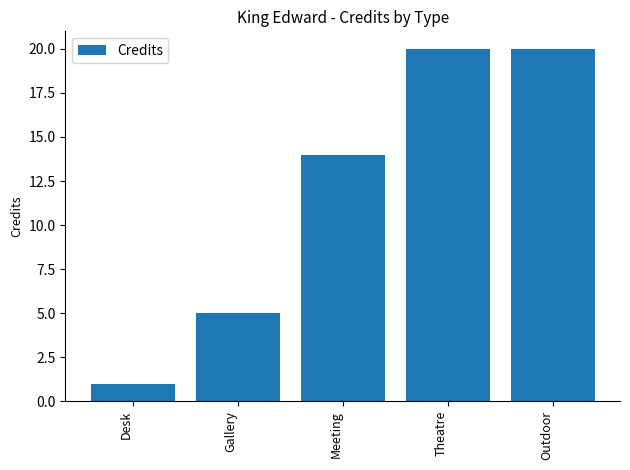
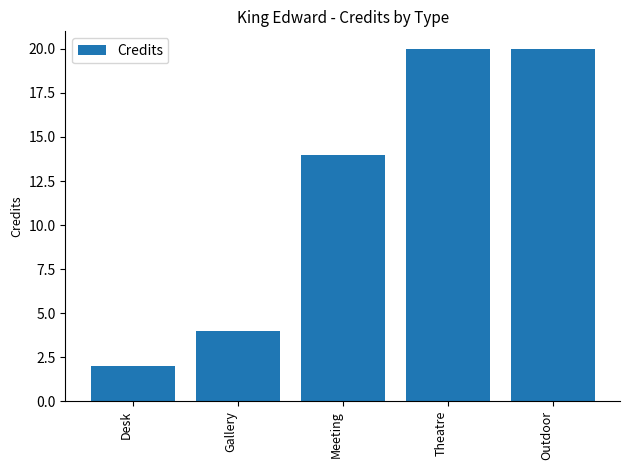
Desk: 1 -> 2
Gallery: 5 -> 4
